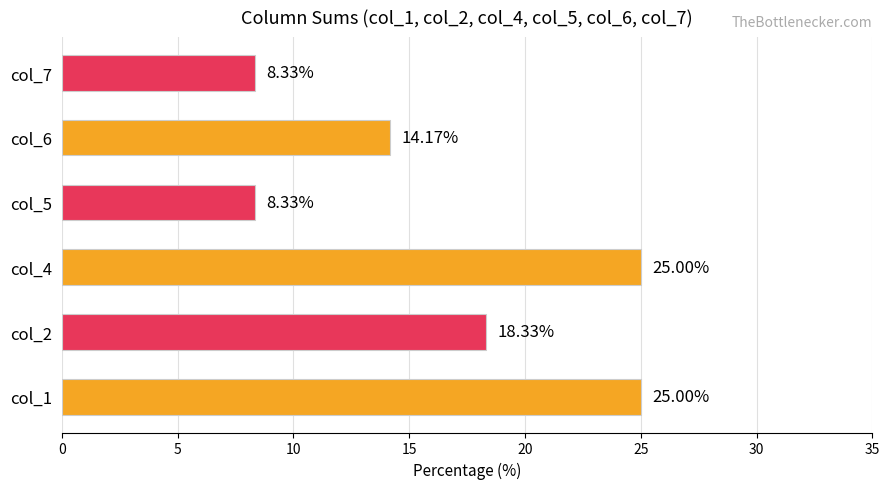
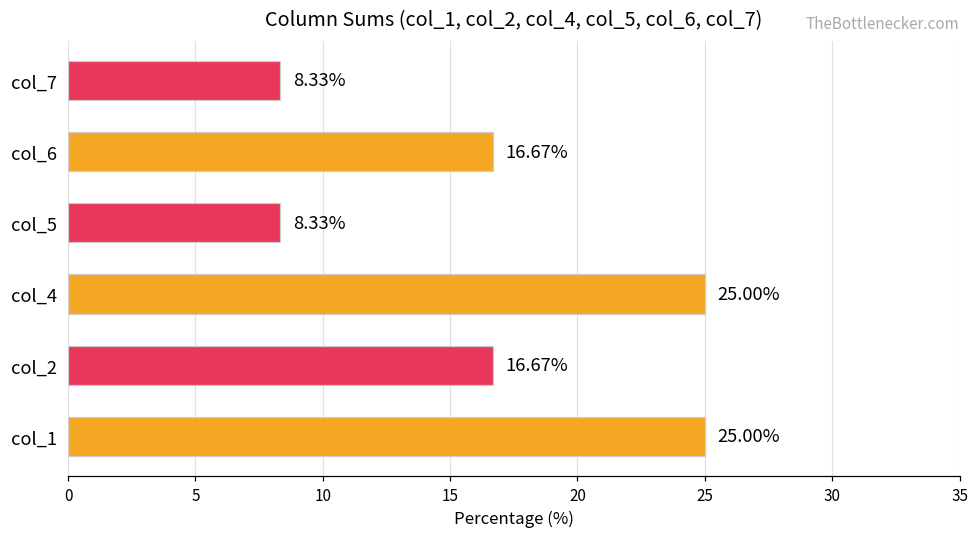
col_6: 14.17% -> 16.67%
col_2: 18.33% -> 16.67%
